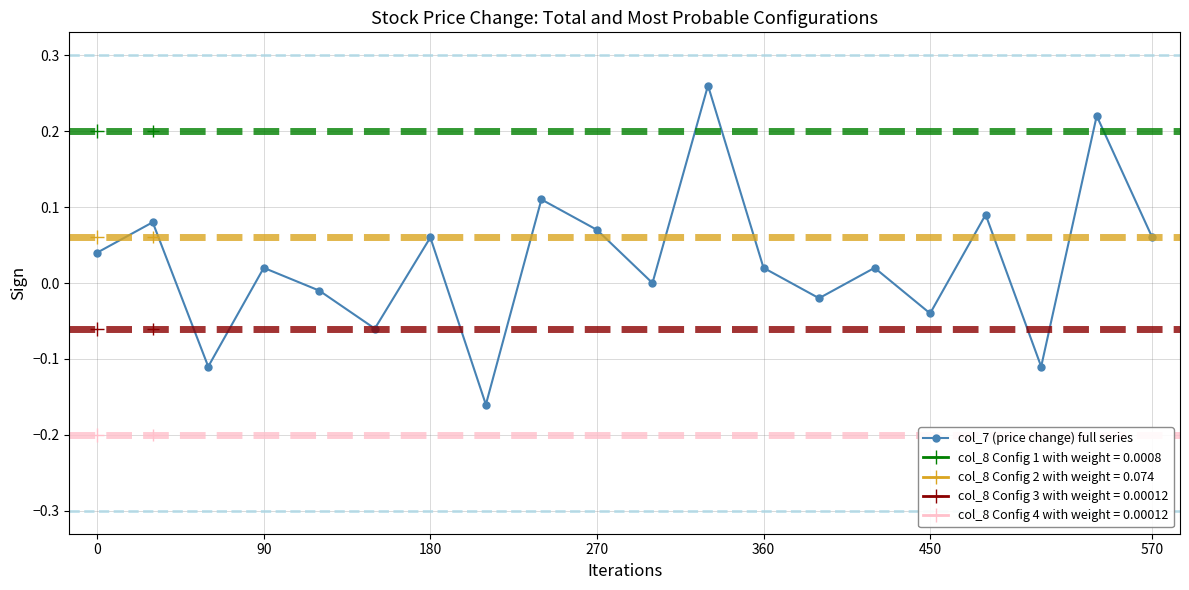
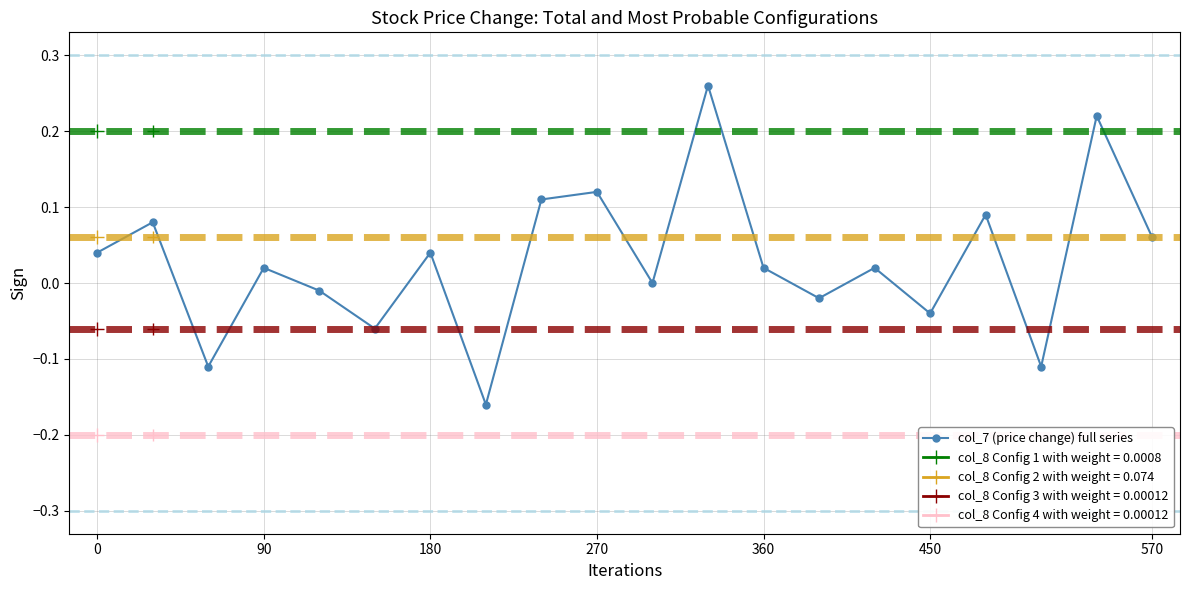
col_7 (price change) full series, 180: 0.06 -> 0.04
col_7 (price change) full series, 270: 0.07 -> 0.12
